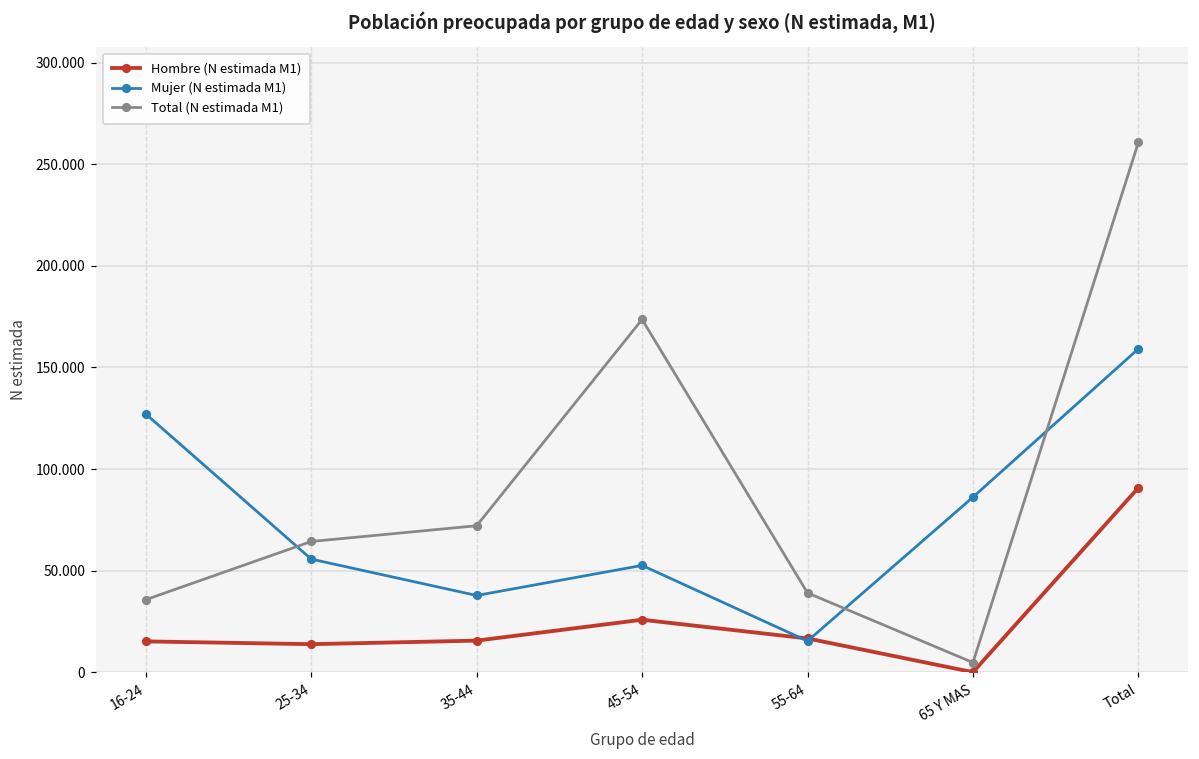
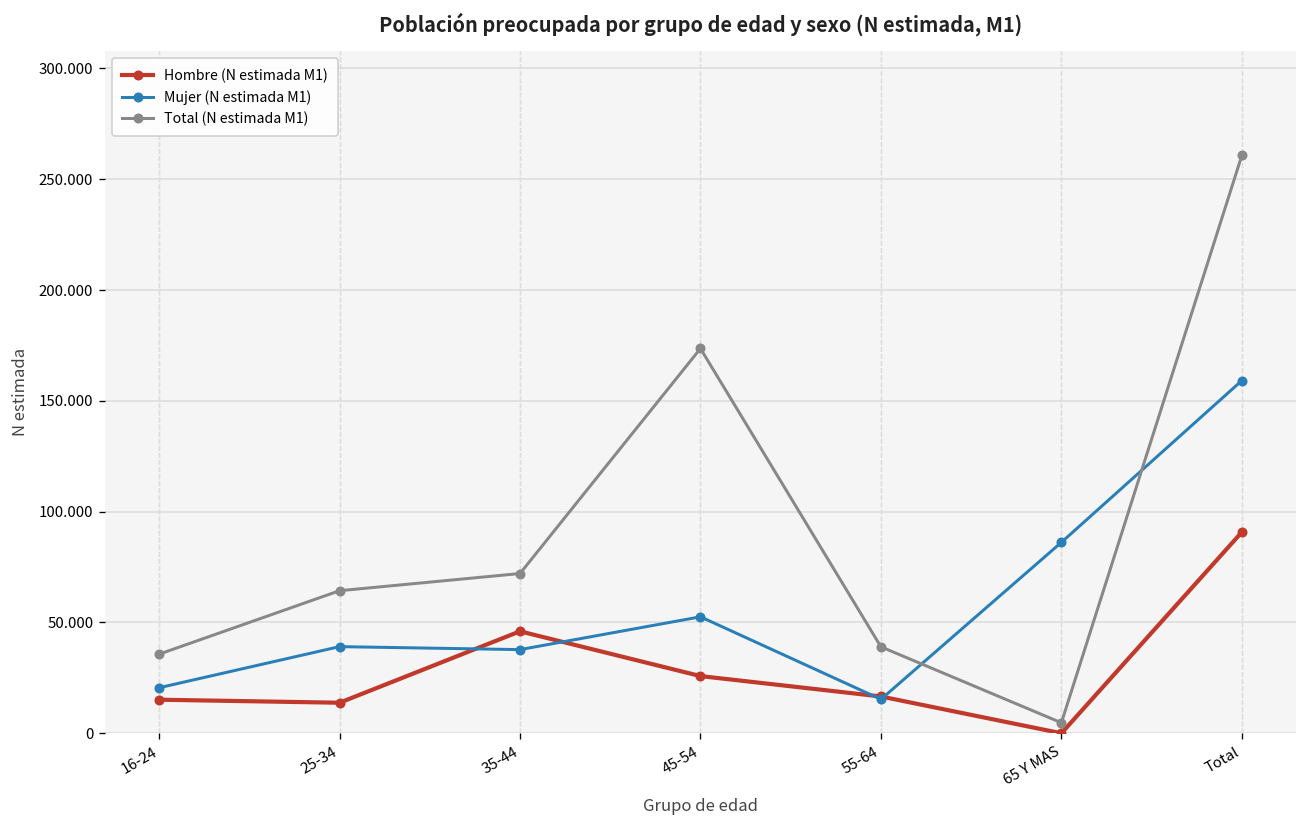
Mujer (N estimada M1), 16-24: 127 -> 21
Mujer (N estimada M1), 25-34: 56 -> 39
Hombre (N estimada M1), 35-44: 16 -> 46
